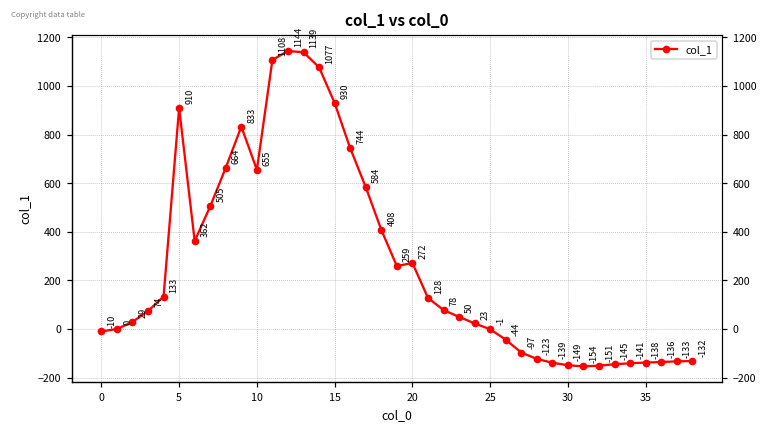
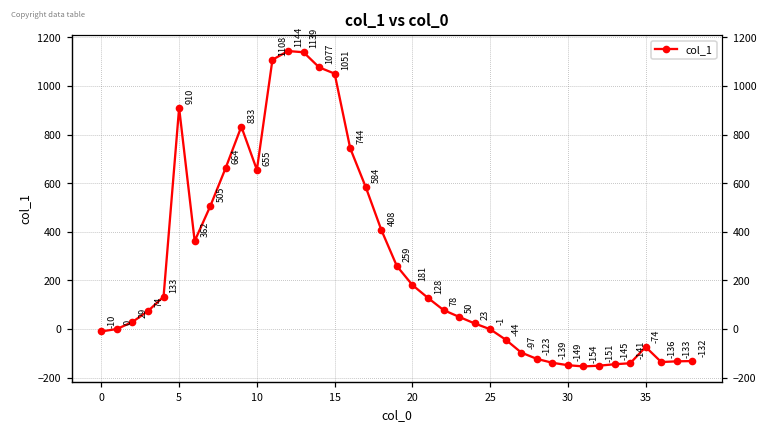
15: 930 -> 1051
20: 272 -> 181
35: -138 -> -74
